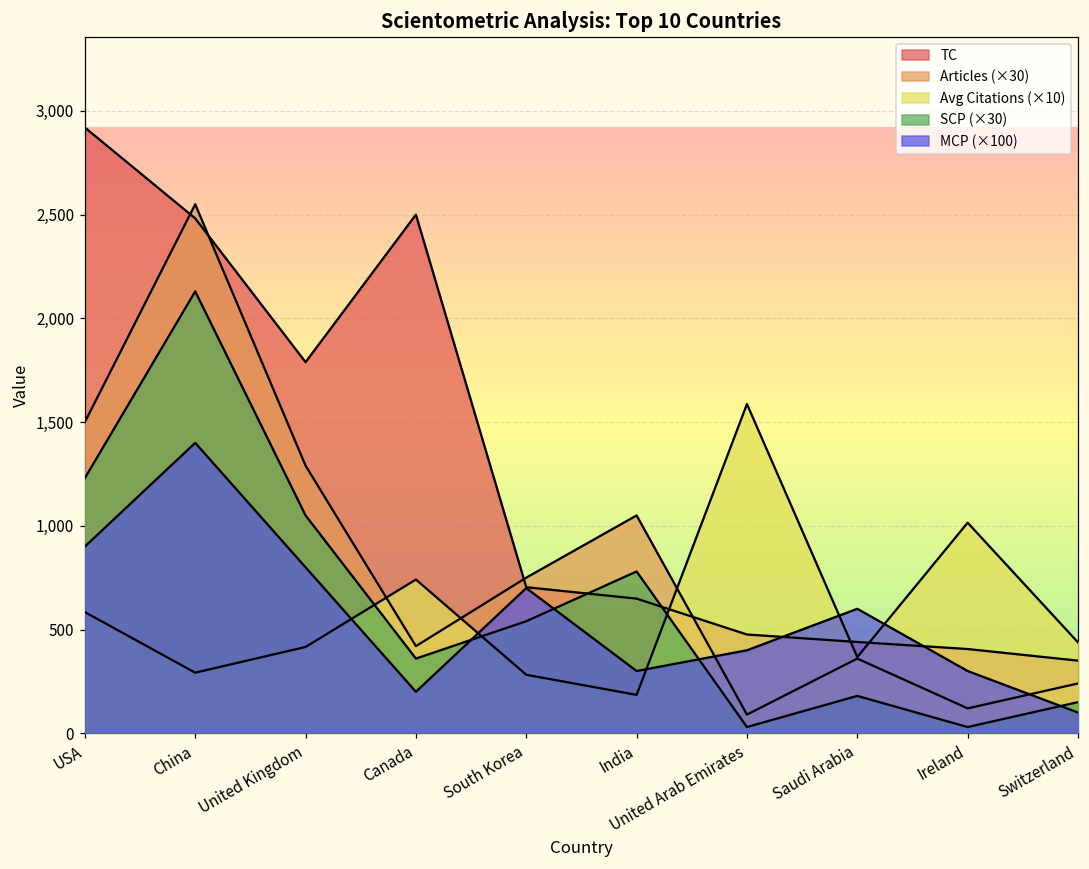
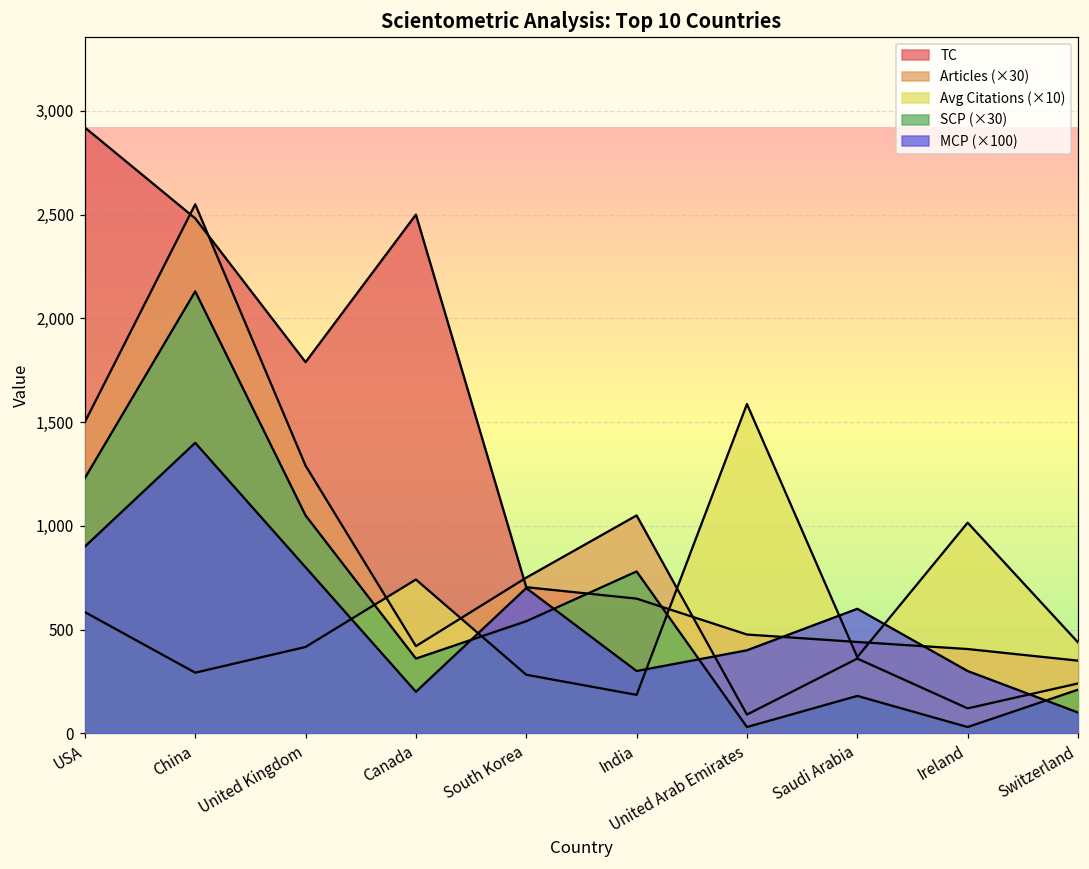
SCP (×30), Switzerland: 150 -> 210
